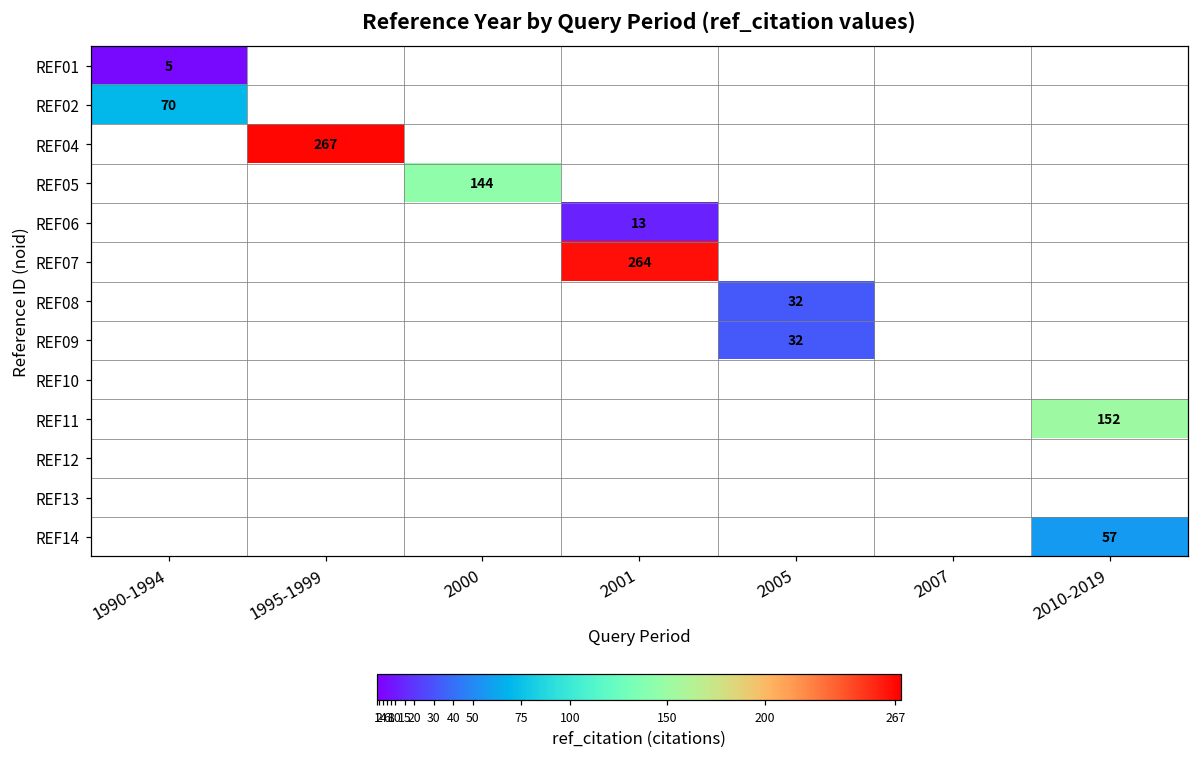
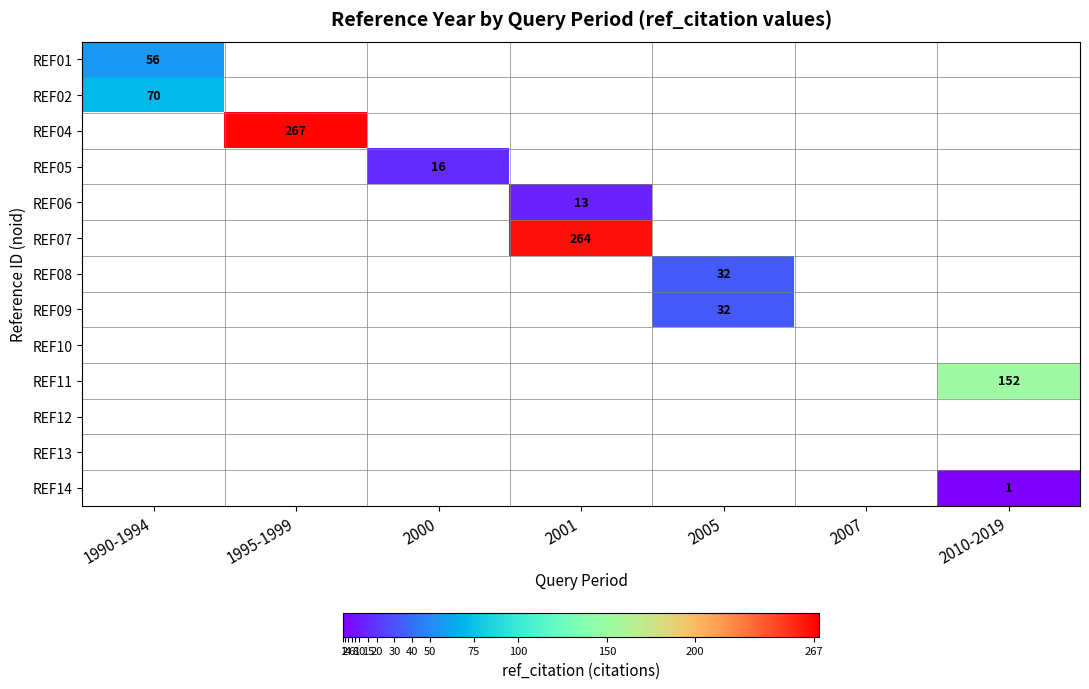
REF01, 1990-1994: 5 -> 56
REF05, 2000: 144 -> 16
REF14, 2010-2019: 57 -> 1
